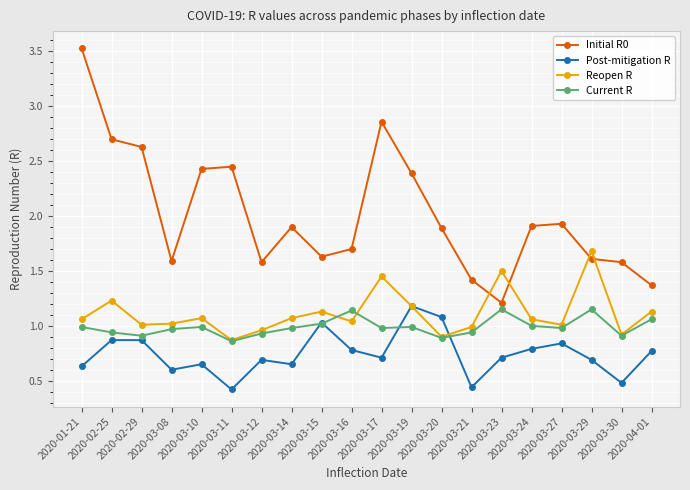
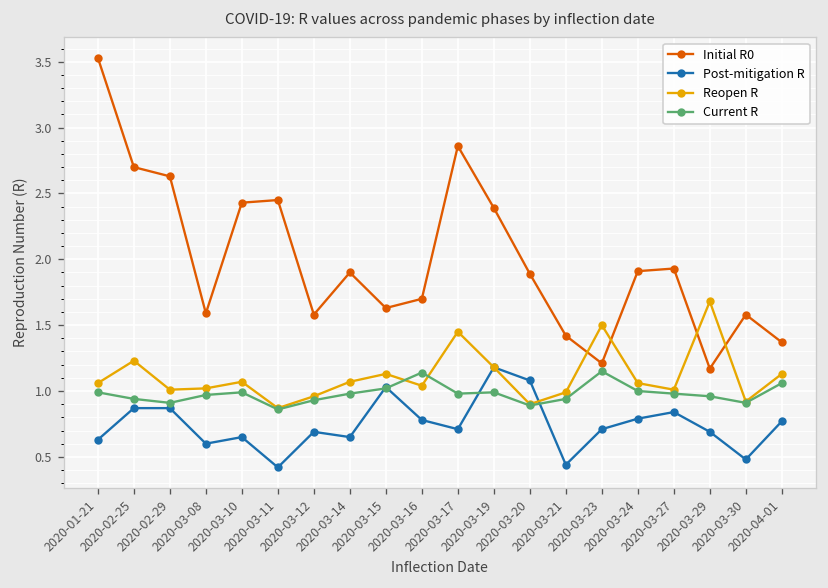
Initial R0, 2020-03-29: 1.61 -> 1.17
Current R, 2020-03-29: 1.15 -> 0.96
